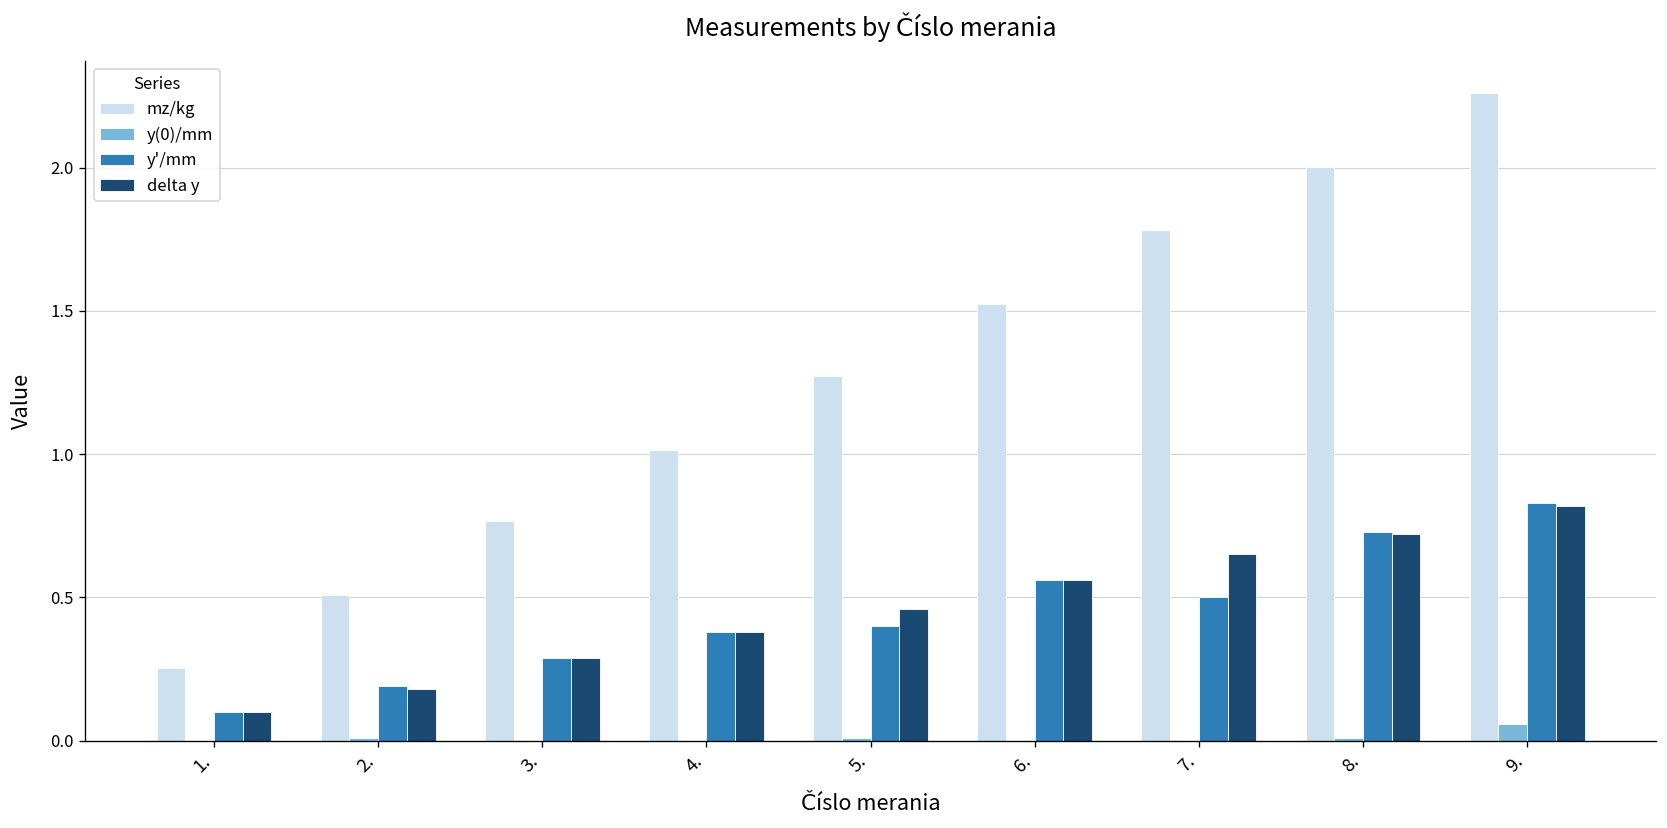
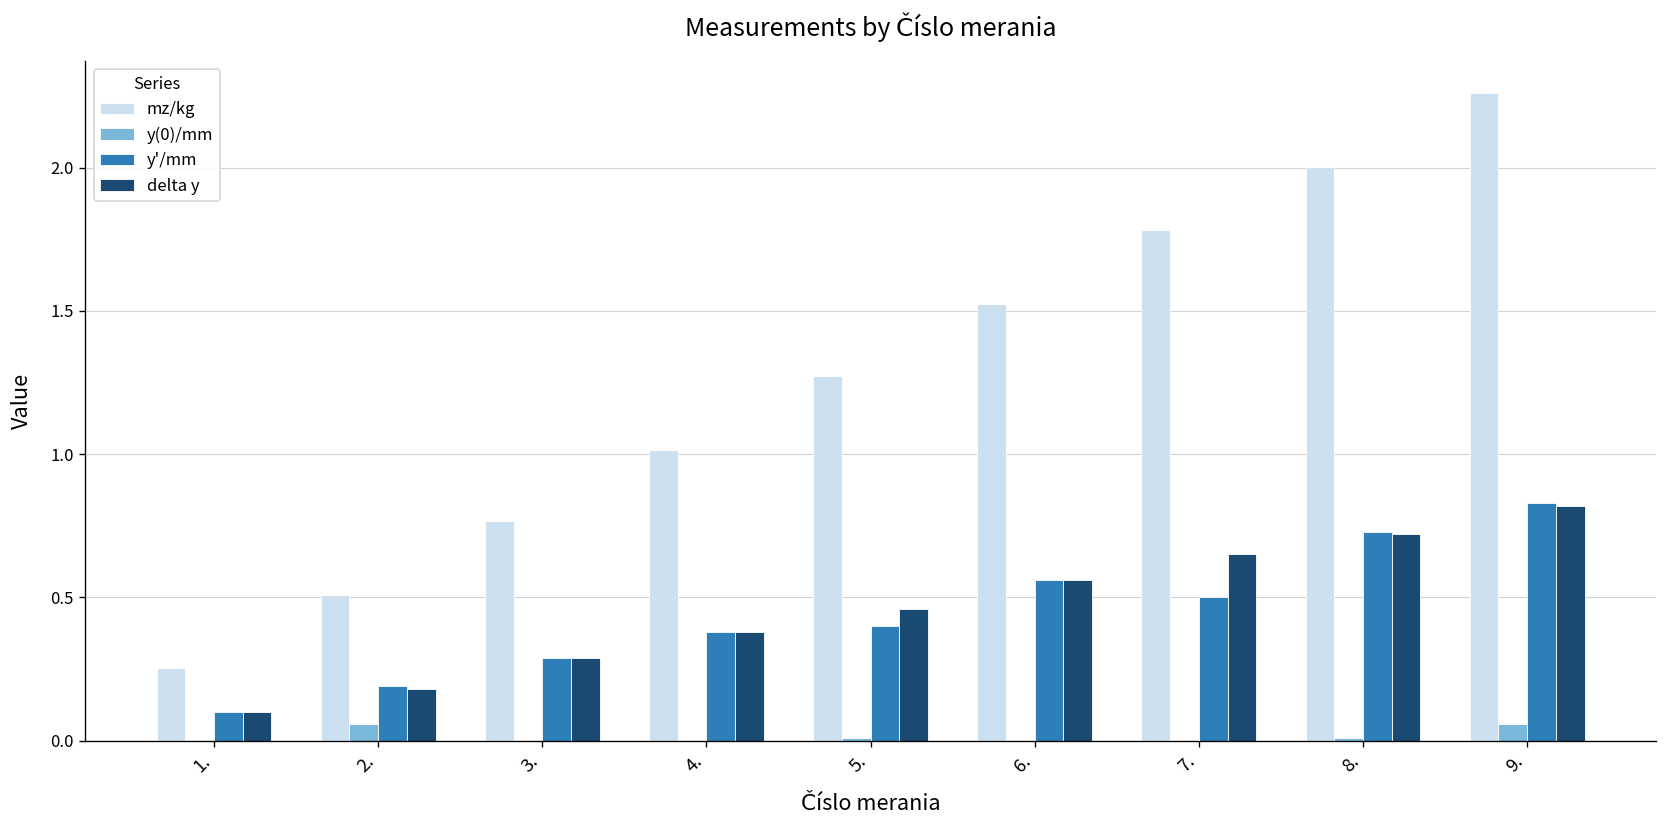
y(0)/mm, 2.: 0.01 -> 0.06
